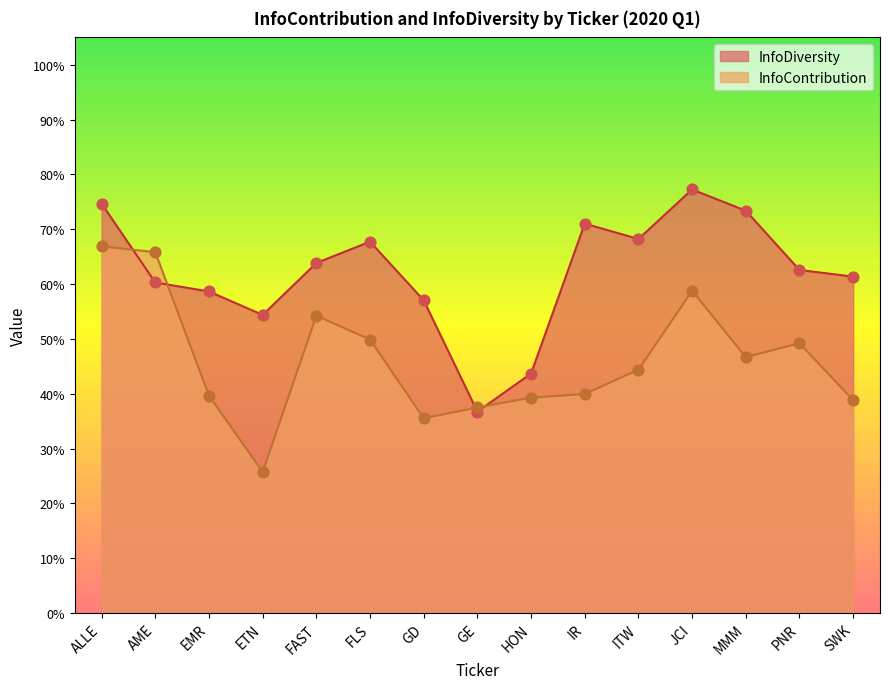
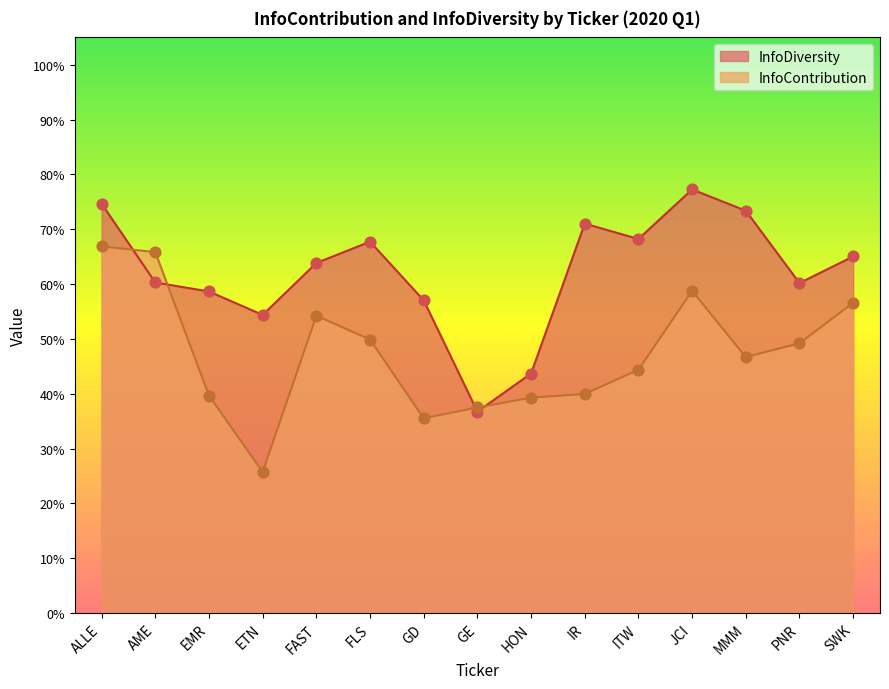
InfoDiversity, PNR: 63% -> 60%
InfoDiversity, SWK: 61% -> 65%
InfoContribution, SWK: 39% -> 57%
